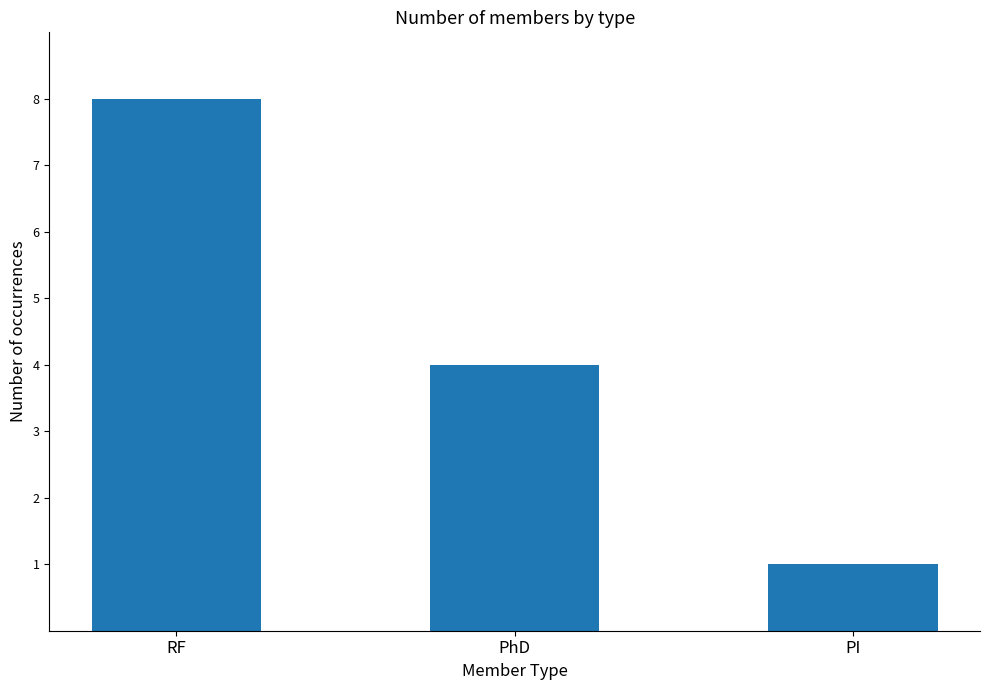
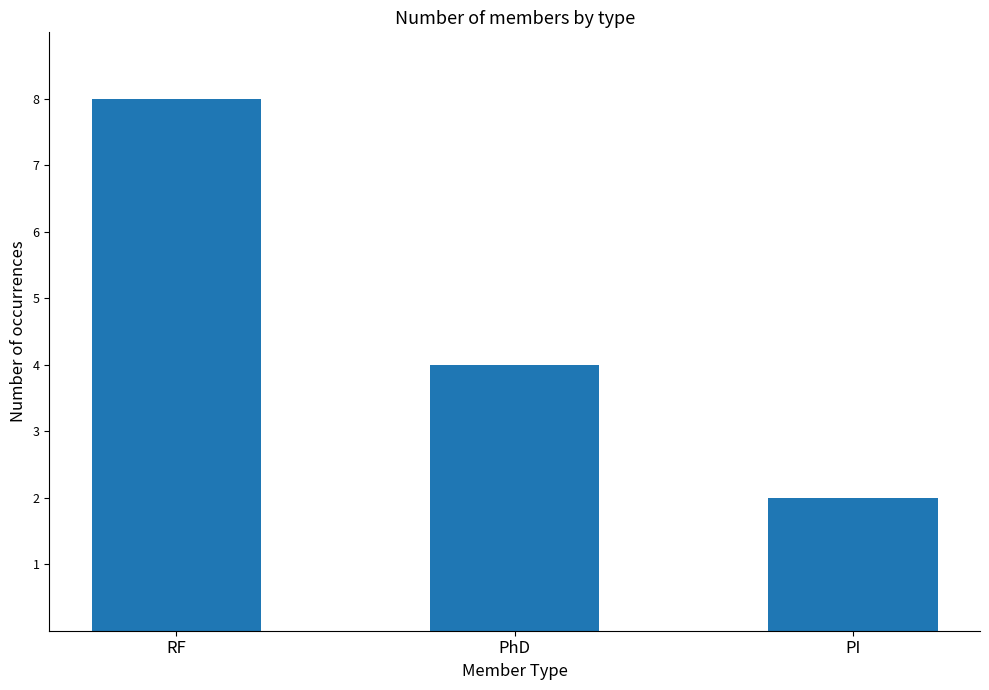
PI: 1 -> 2
